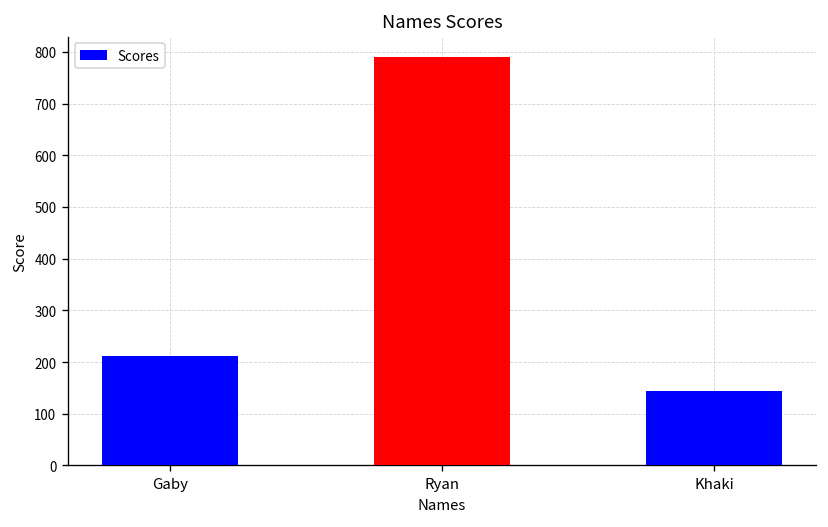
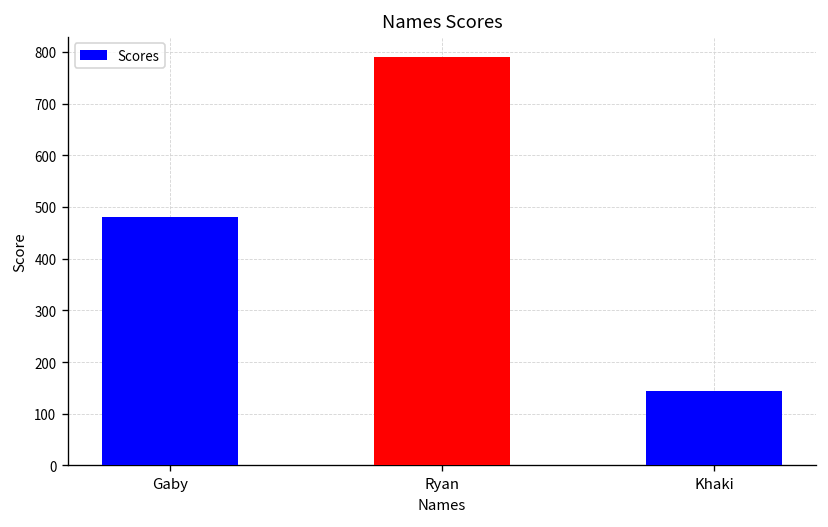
Gaby: 210 -> 480
